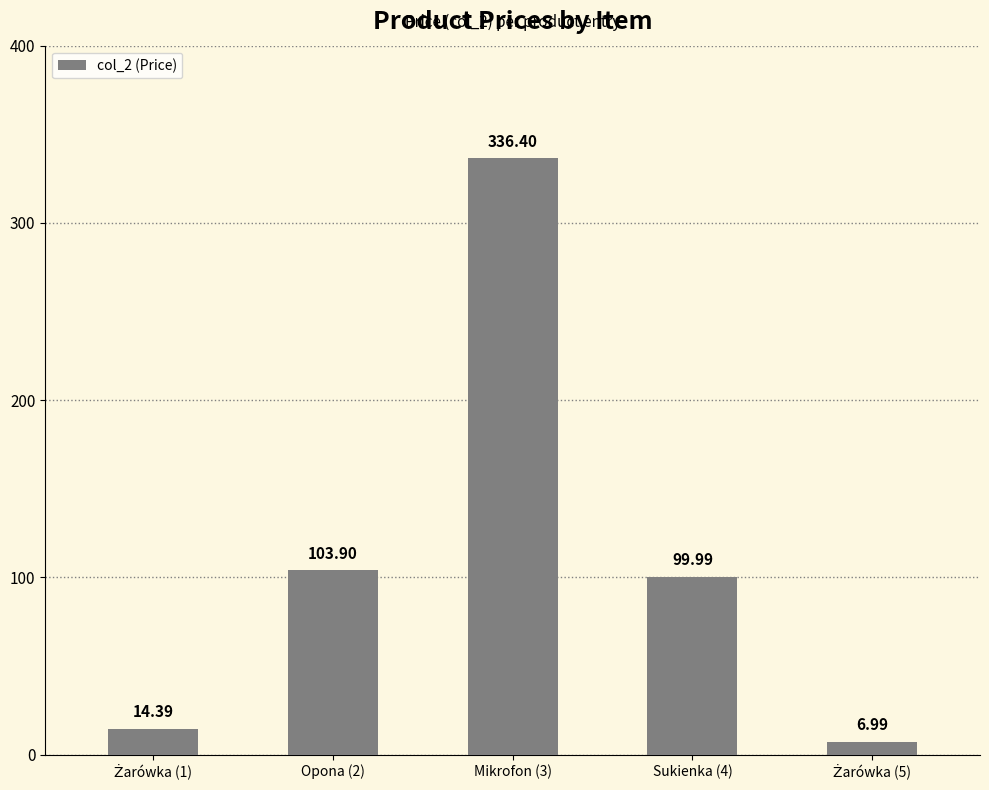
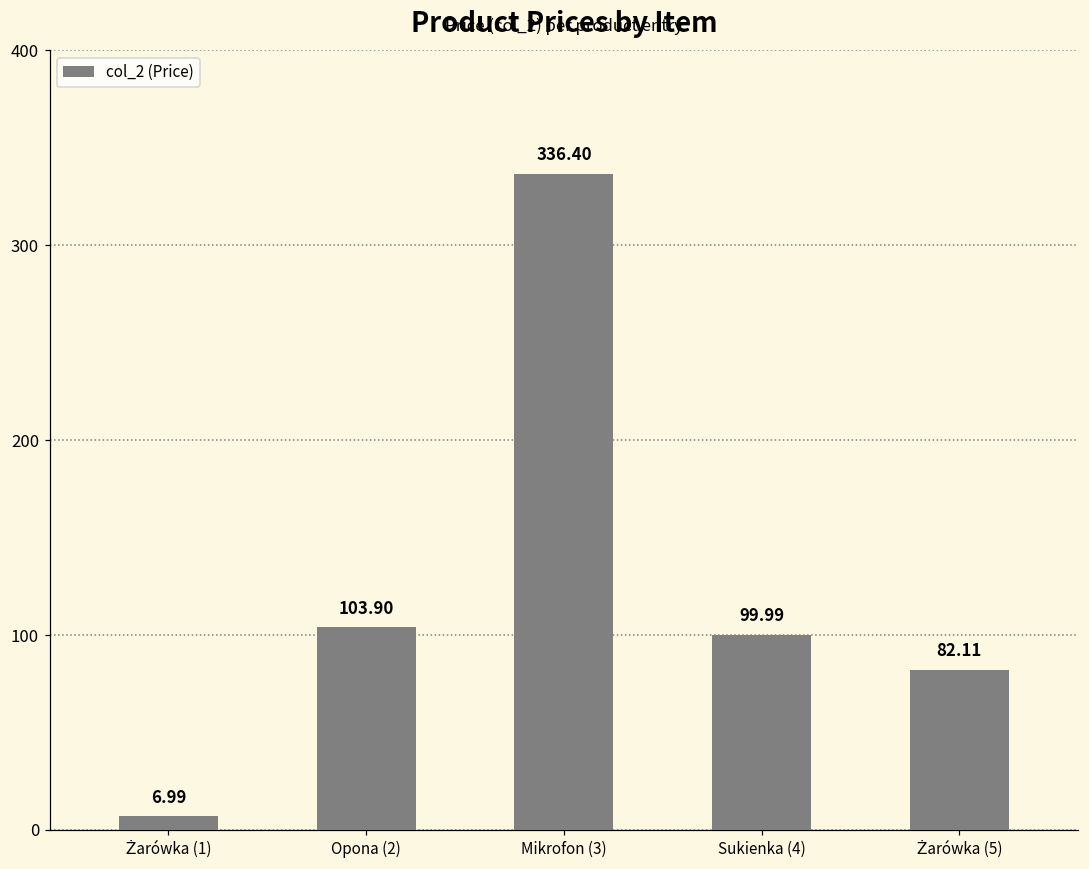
Żarówka (1): 14.39 -> 6.99
Żarówka (5): 6.99 -> 82.11
